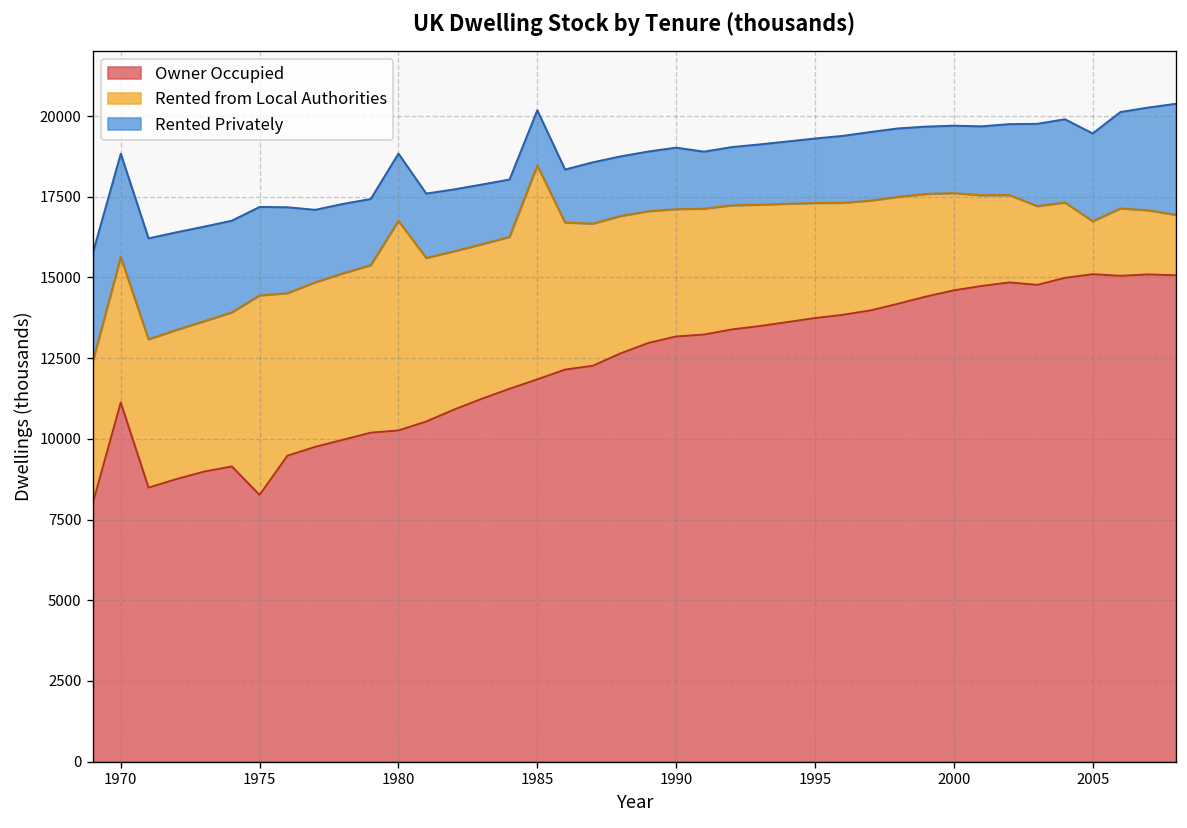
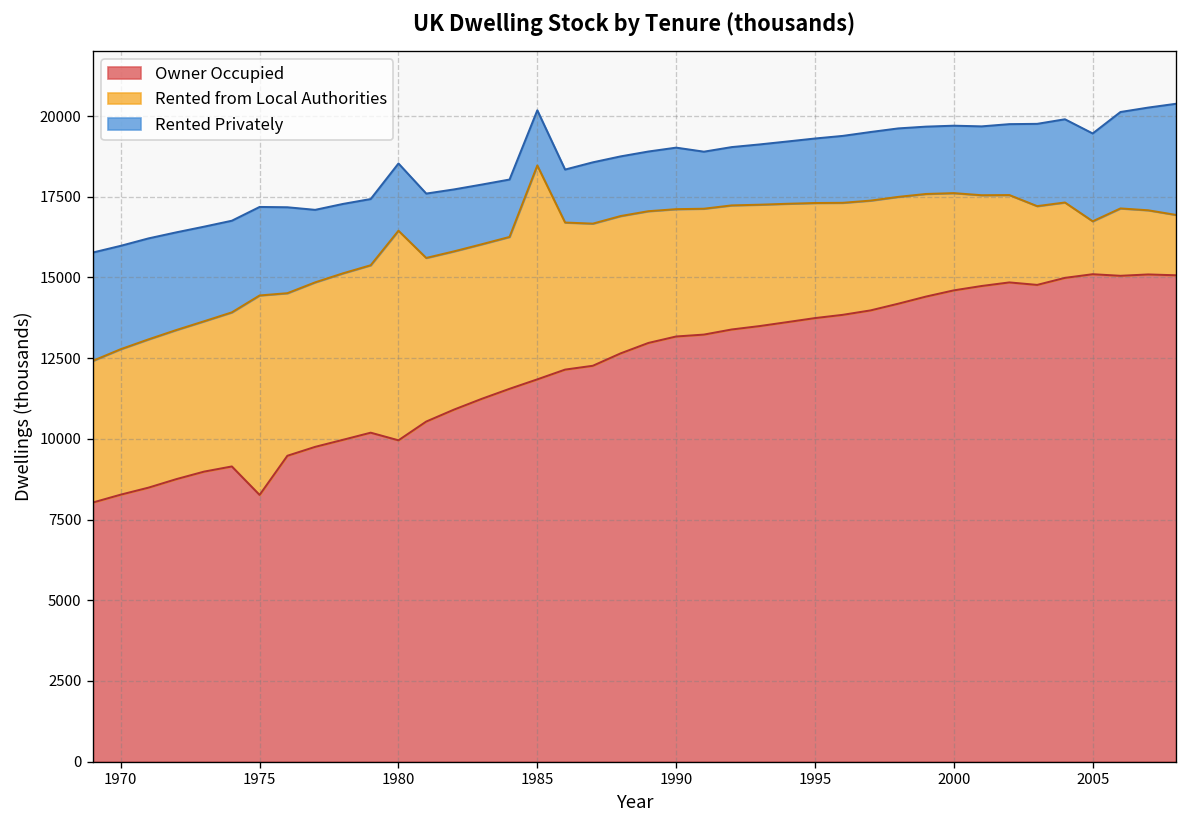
Owner Occupied, 1970: 11100 -> 8300
Owner Occupied, 1980: 10300 -> 10000
